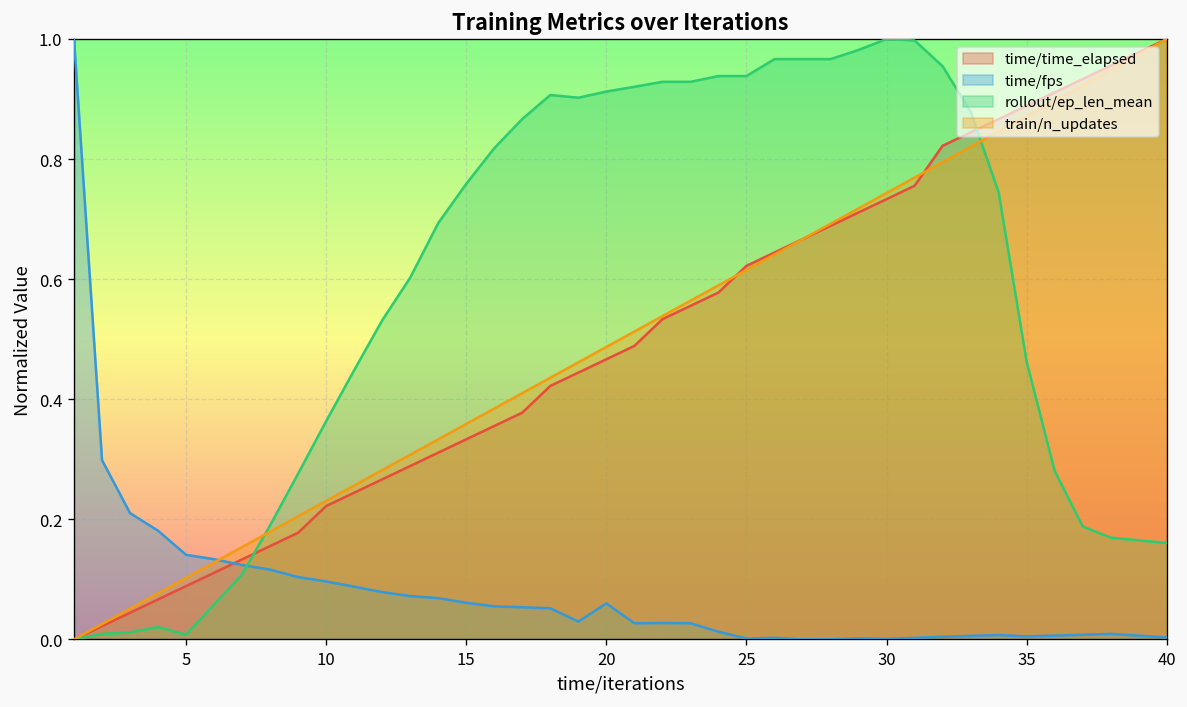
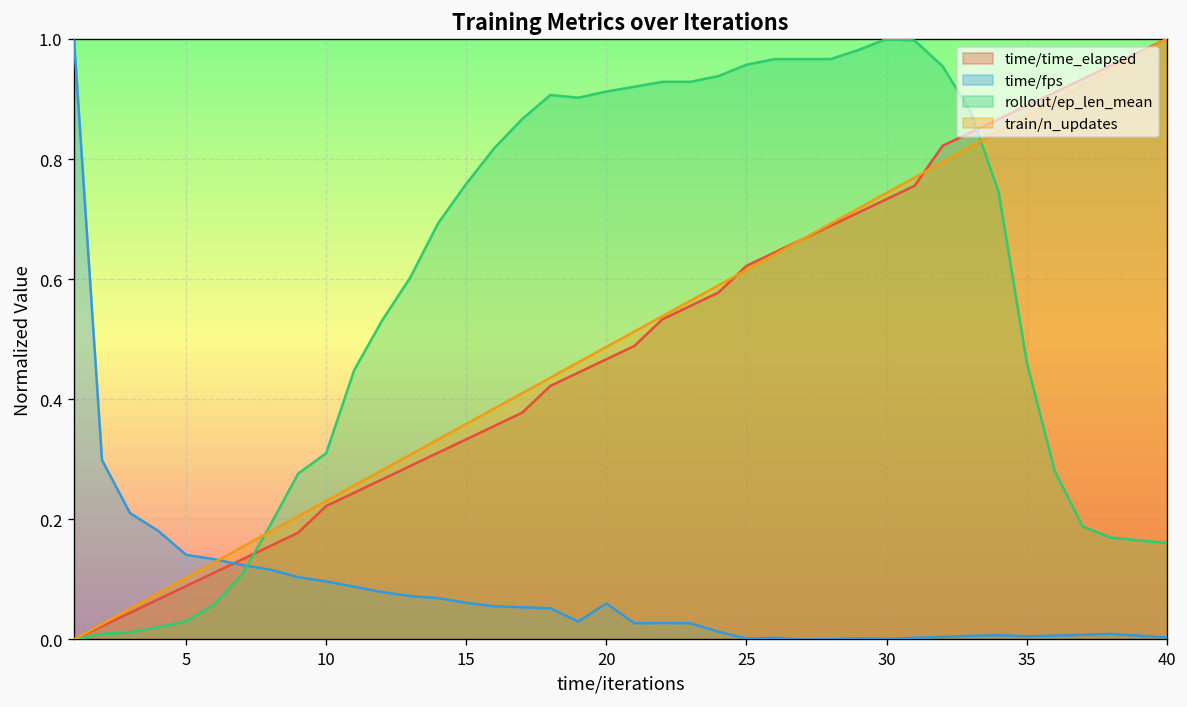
rollout/ep_len_mean, 5: 0.01 -> 0.03
rollout/ep_len_mean, 10: 0.36 -> 0.31
rollout/ep_len_mean, 25: 0.94 -> 0.96
